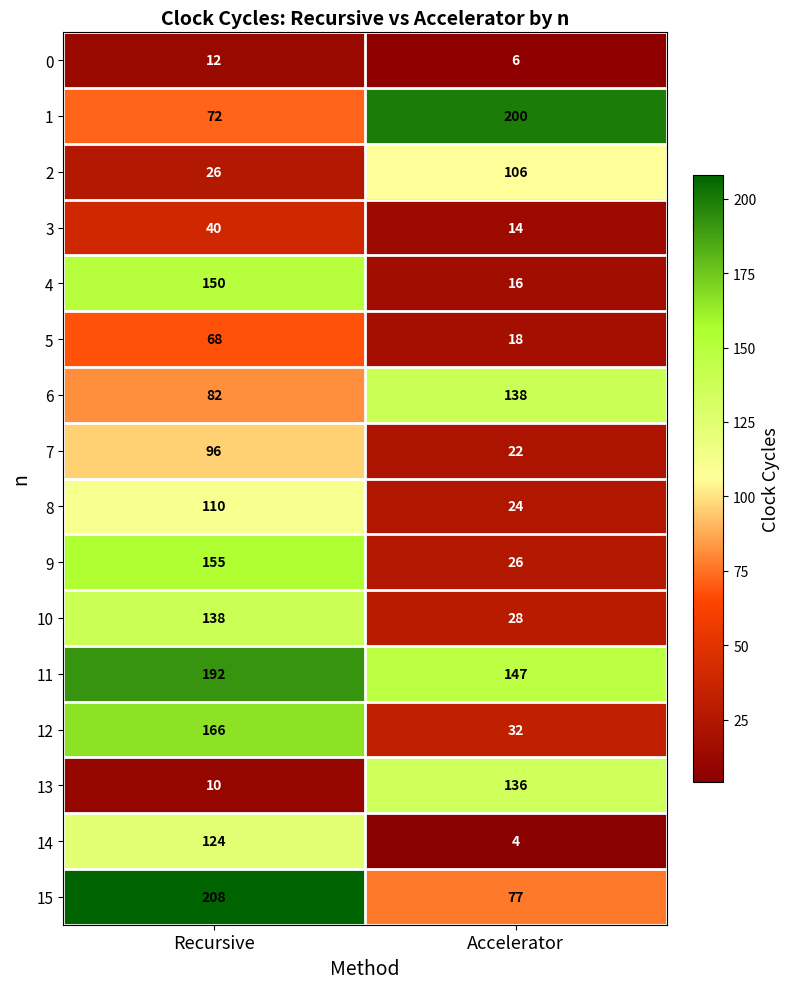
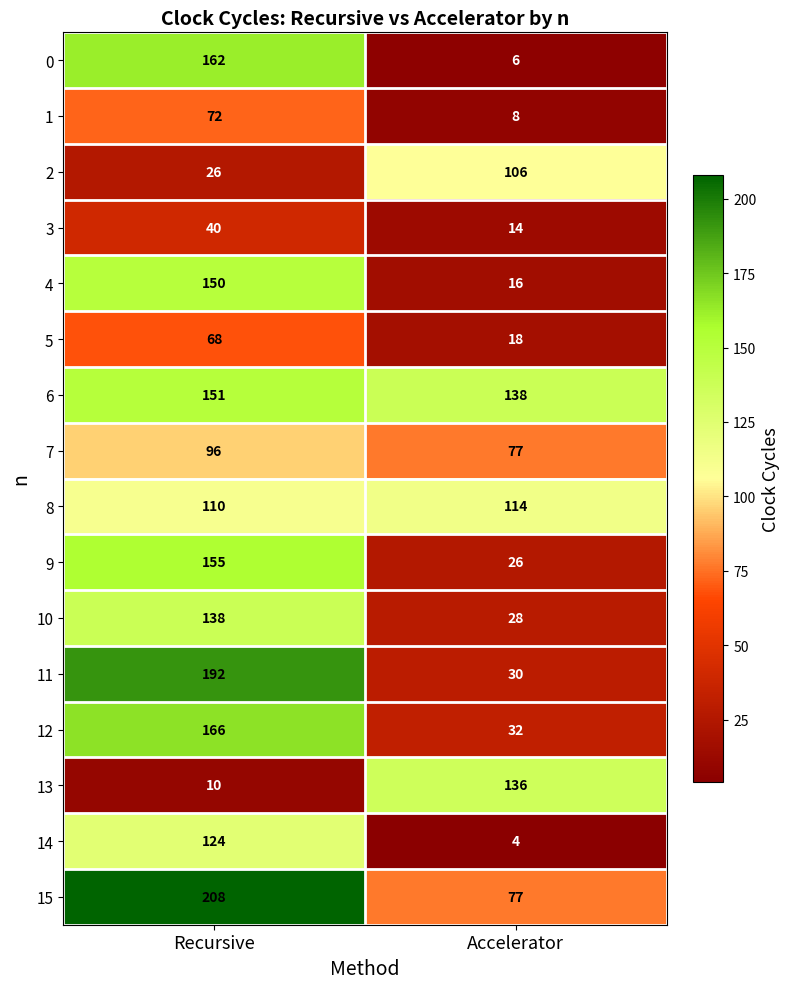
0, Recursive: 12 -> 162
1, Accelerator: 200 -> 8
6, Recursive: 82 -> 151
7, Accelerator: 22 -> 77
8, Accelerator: 24 -> 114
11, Accelerator: 147 -> 30
